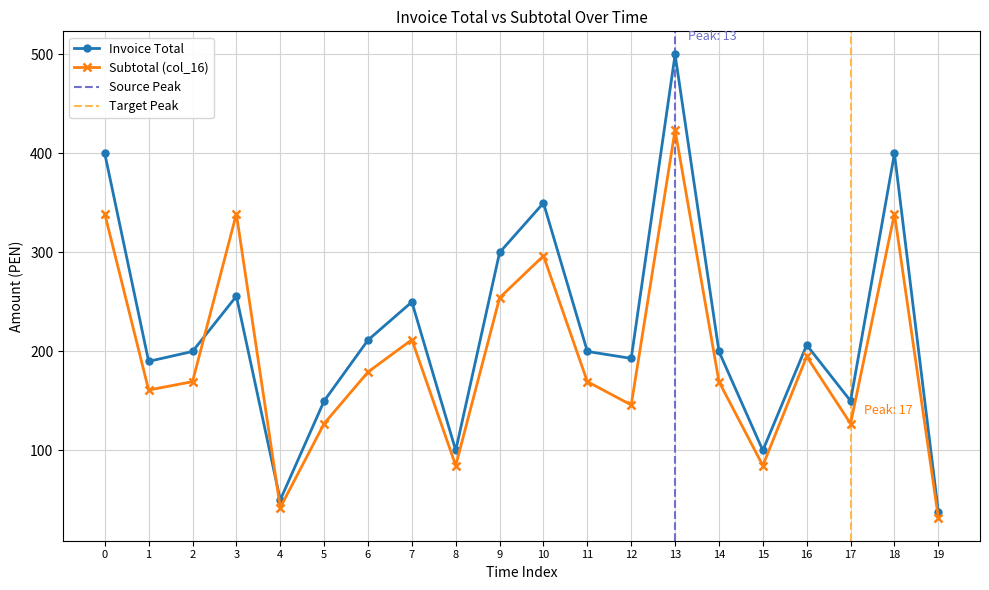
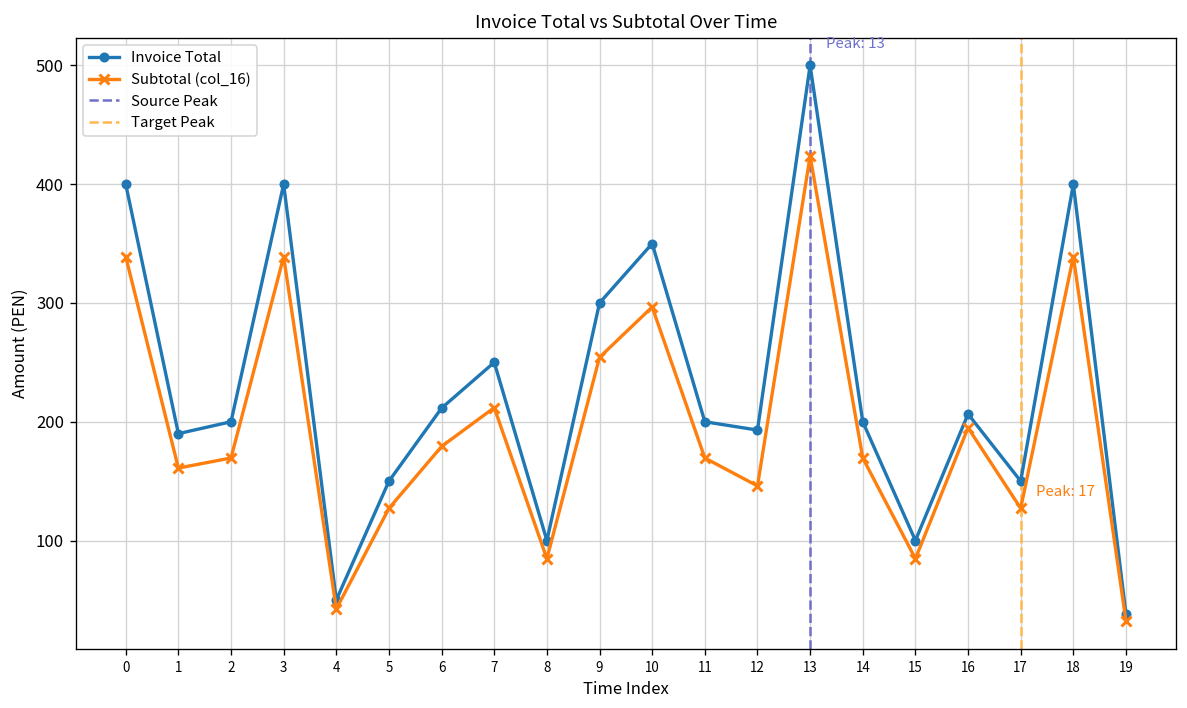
Invoice Total, 3: 260 -> 400
